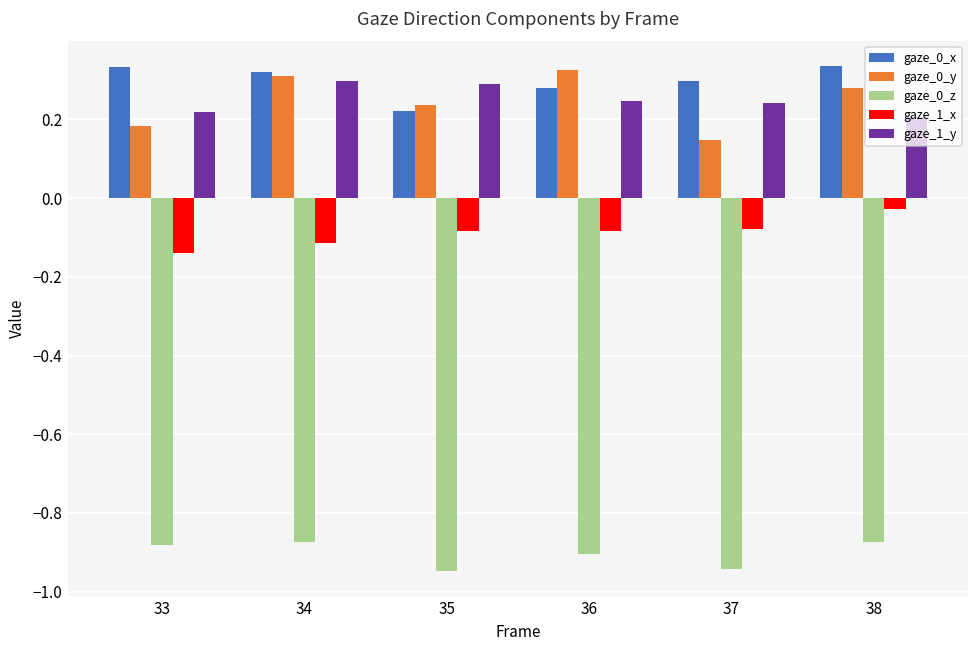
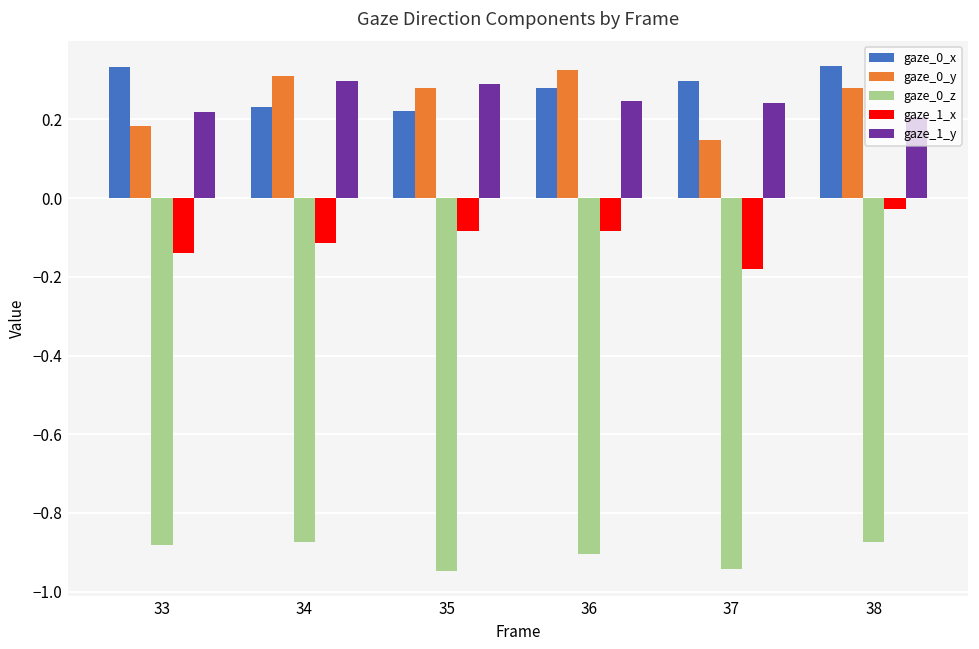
gaze_0_x, 34: 0.32 -> 0.23
gaze_0_y, 35: 0.24 -> 0.28
gaze_1_x, 37: -0.08 -> -0.18
